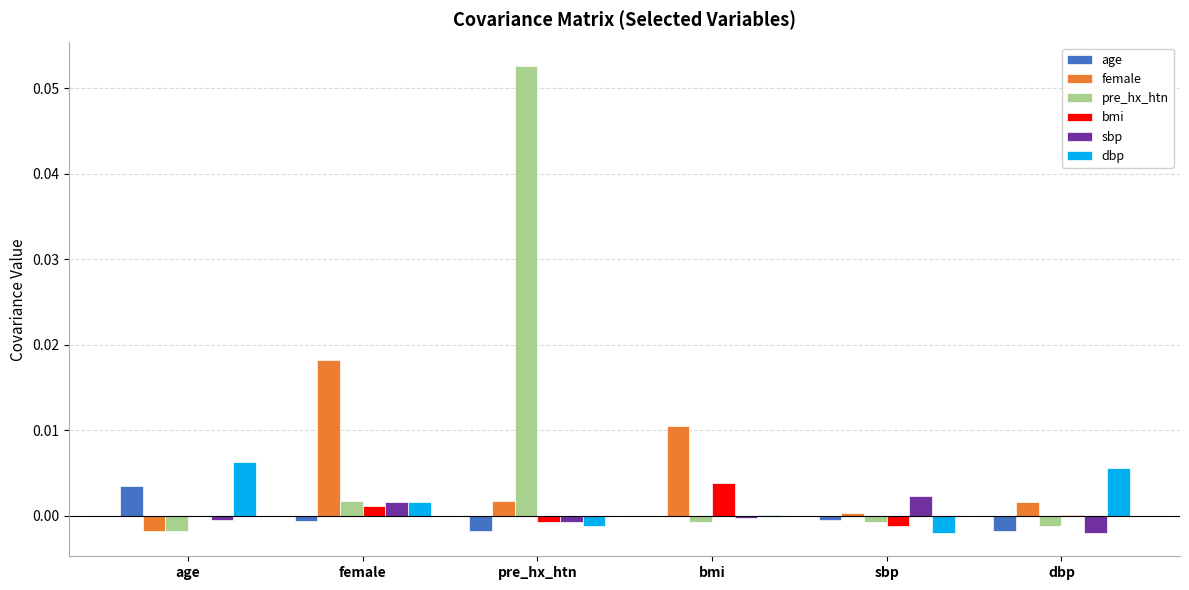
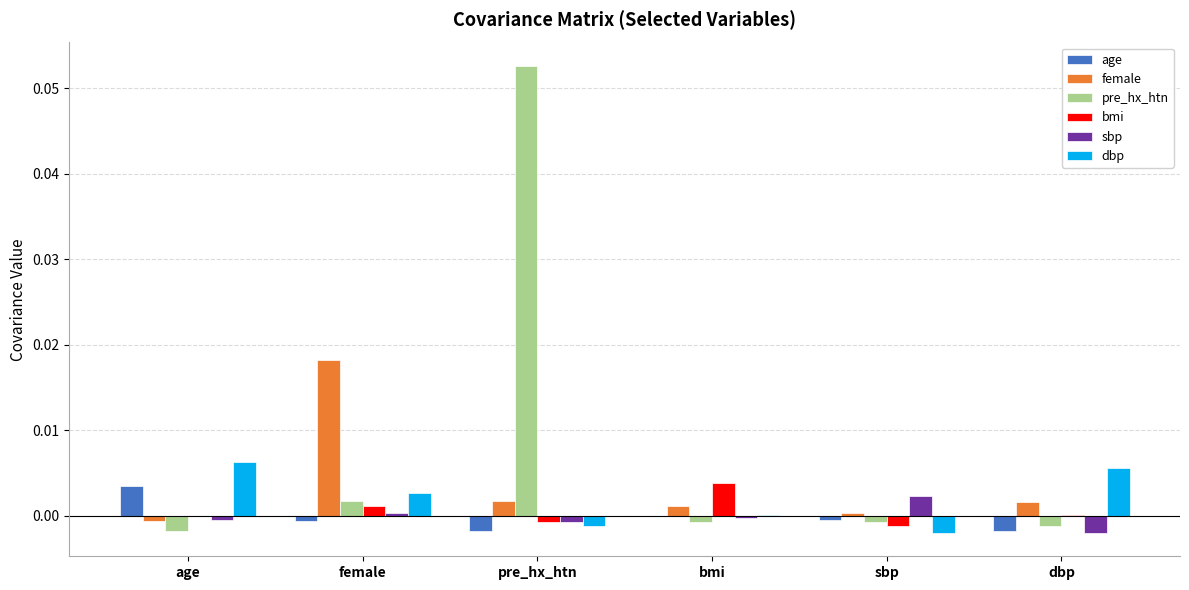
female, age: -0.002 -> -0.001
sbp, female: 0.002 -> 0.000
dbp, female: 0.002 -> 0.003
female, bmi: 0.010 -> 0.001
